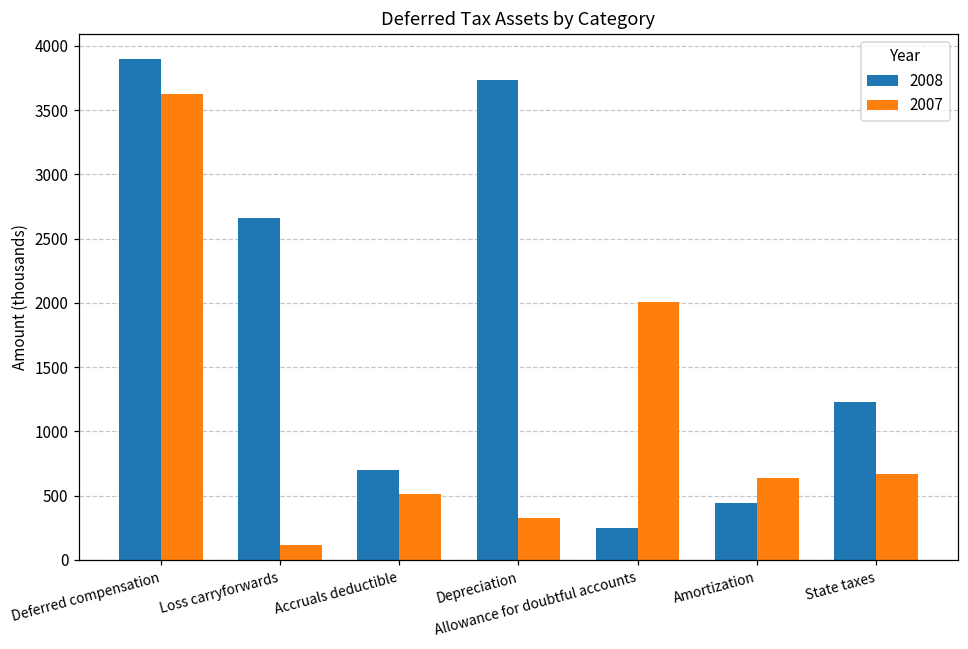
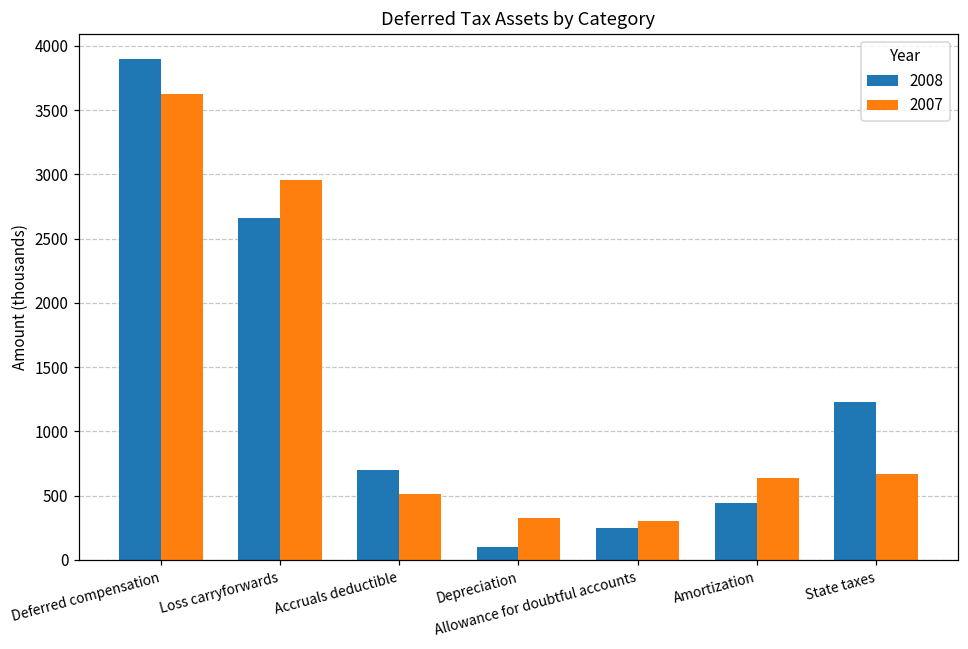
2007, Loss carryforwards: 120 -> 2950
2008, Depreciation: 3740 -> 100
2007, Allowance for doubtful accounts: 2010 -> 300
